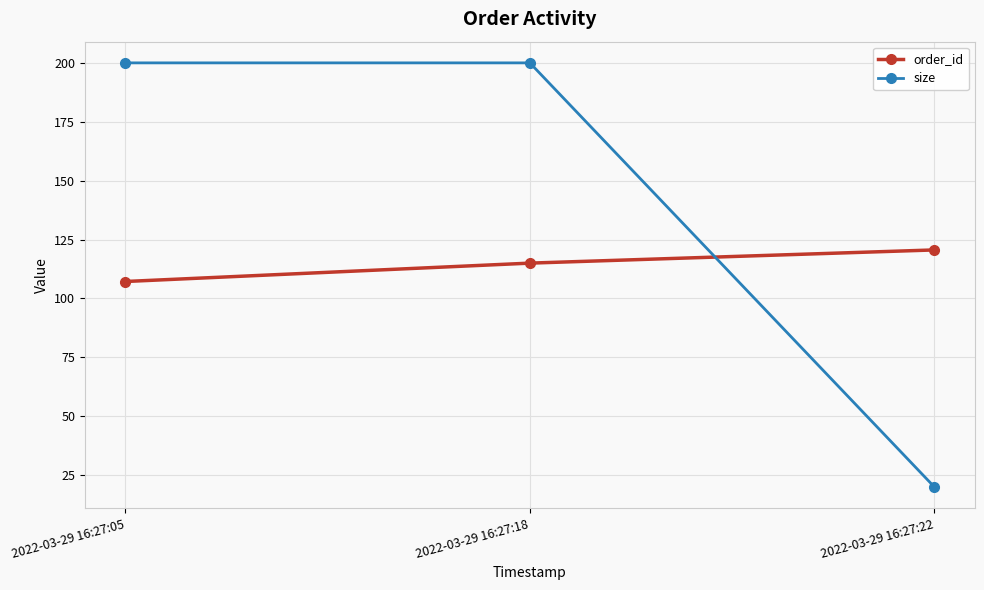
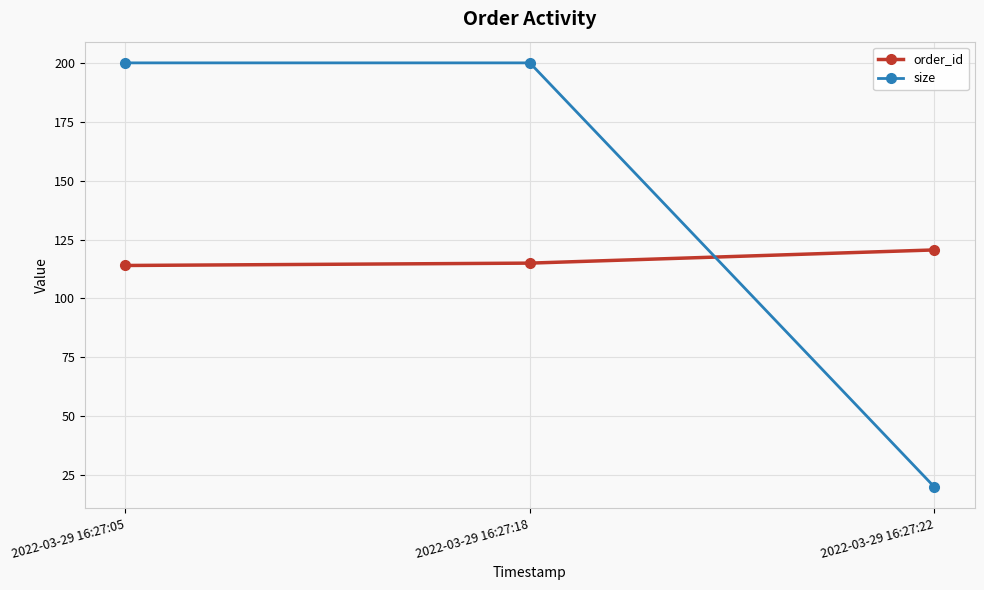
order_id, 2022-03-29 16:27:05: 107 -> 114
